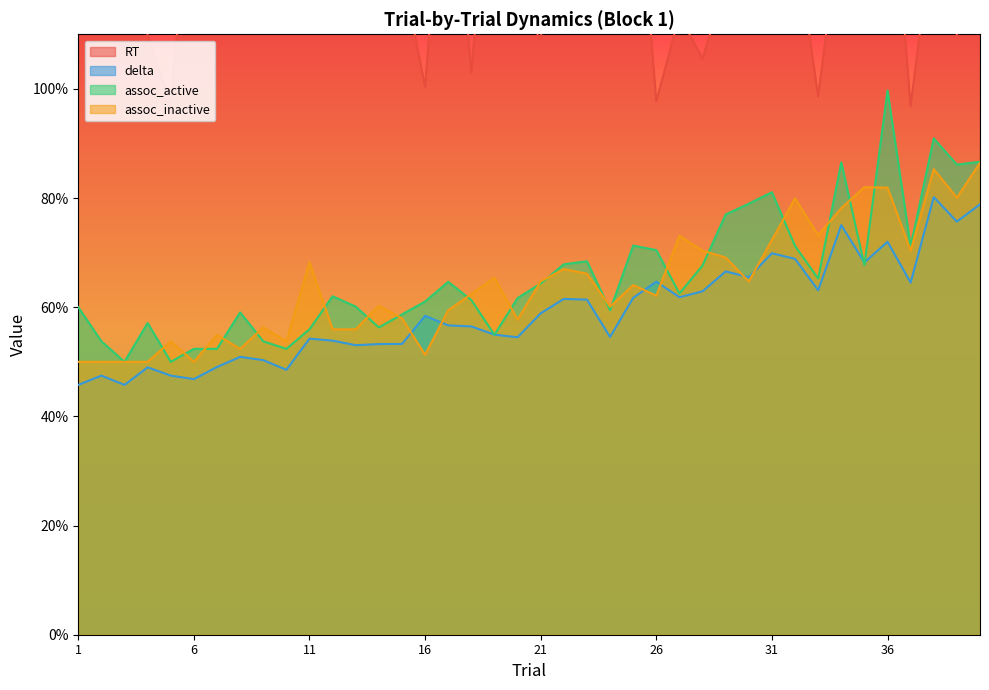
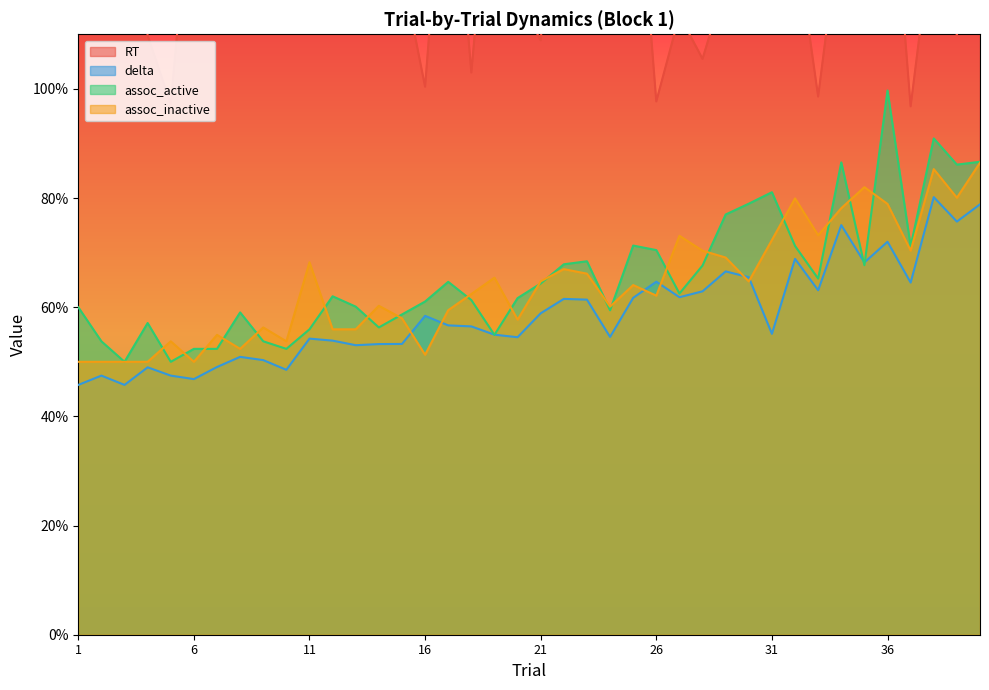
delta, 31: 70% -> 55%
assoc_inactive, 36: 82% -> 79%
